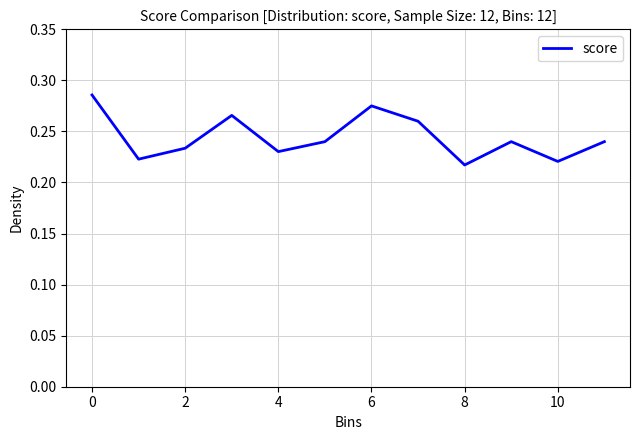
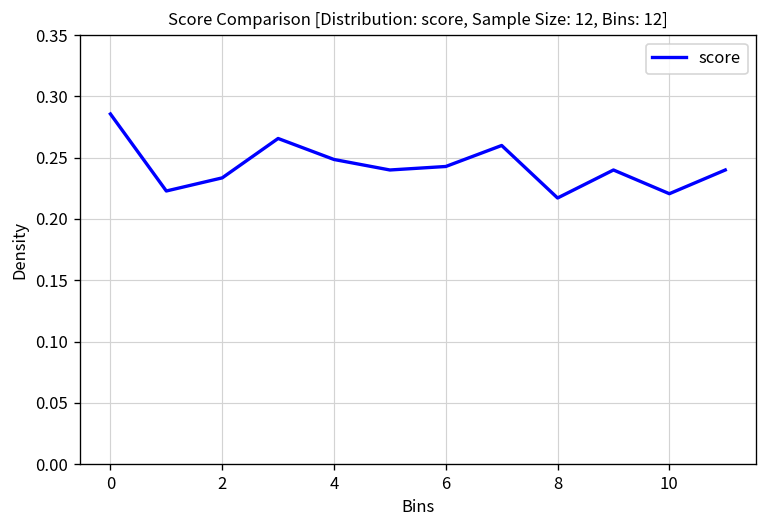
4: 0.230 -> 0.249
6: 0.275 -> 0.243
